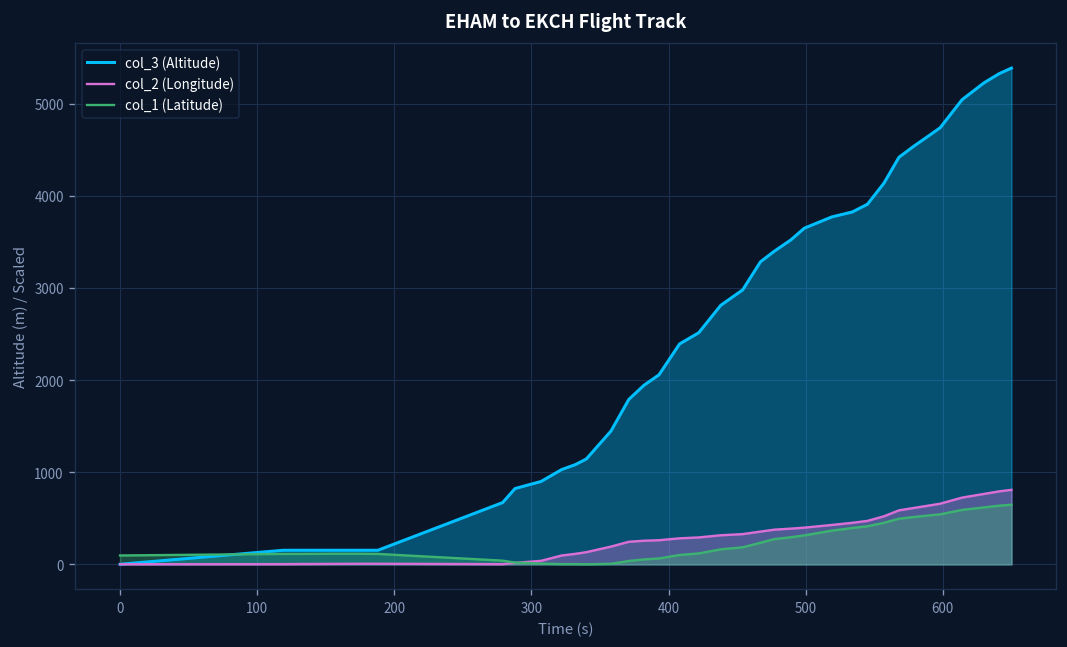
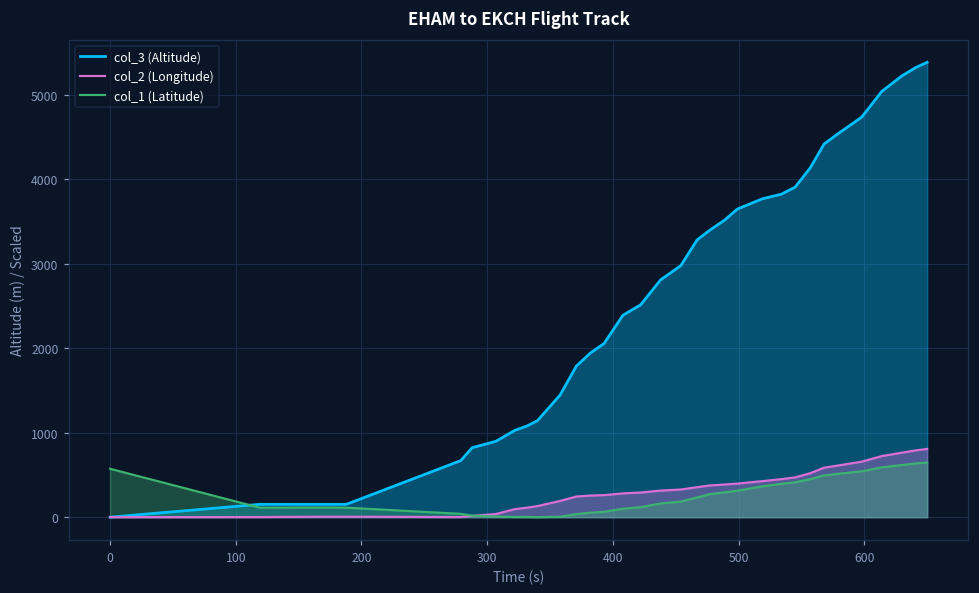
col_1 (Latitude), 0: 100 -> 600
